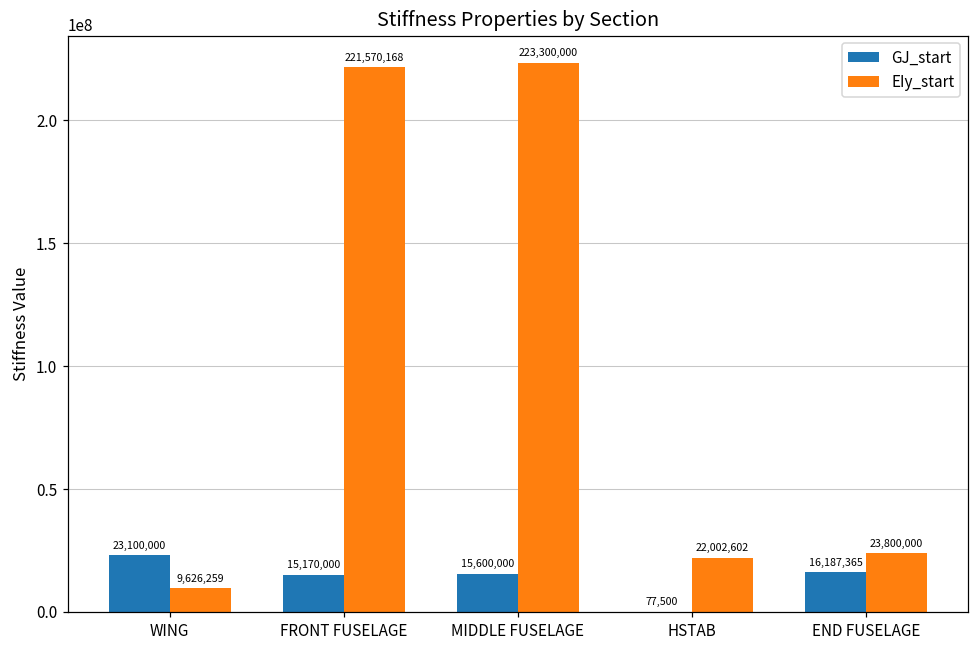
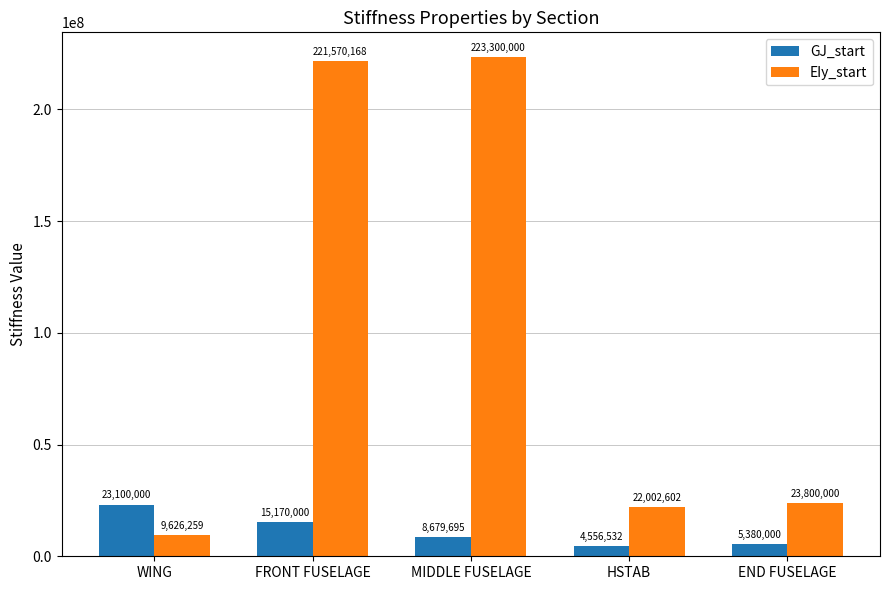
GJ_start, MIDDLE FUSELAGE: 15,600,000 -> 8,679,695
GJ_start, HSTAB: 77,500 -> 4,556,532
GJ_start, END FUSELAGE: 16,187,365 -> 5,380,000
